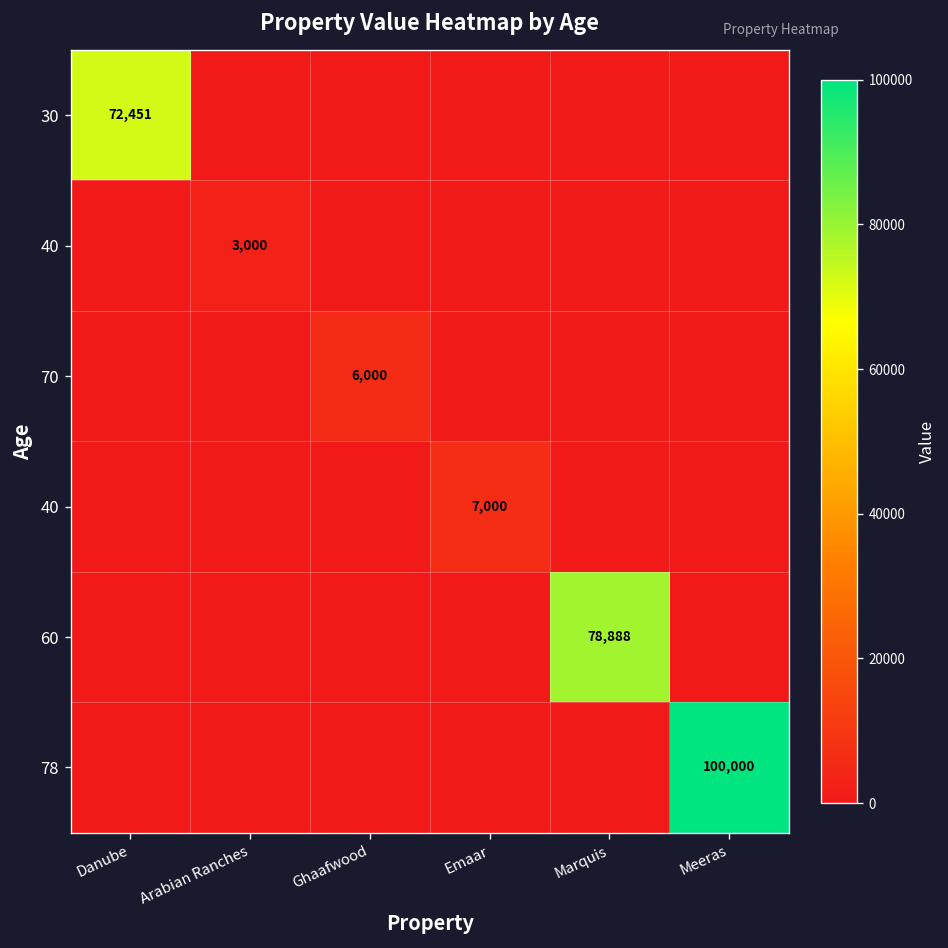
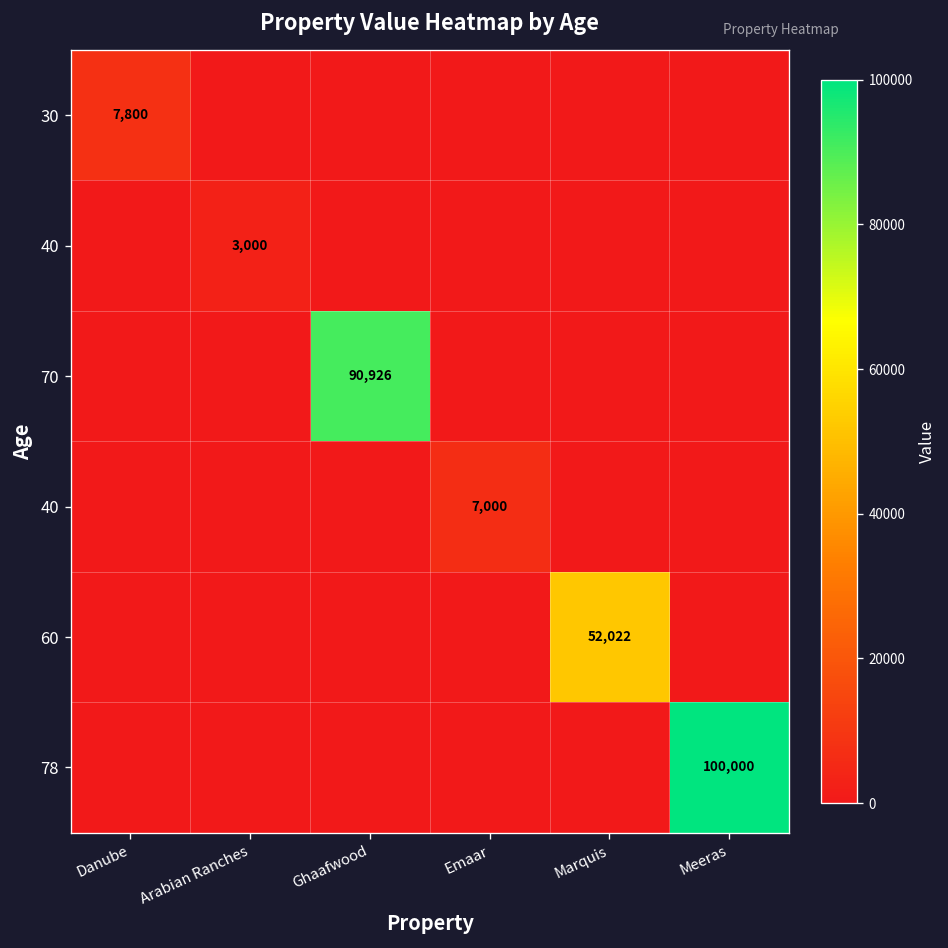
30, Danube: 72,451 -> 7,800
70, Ghaafwood: 6,000 -> 90,926
60, Marquis: 78,888 -> 52,022
